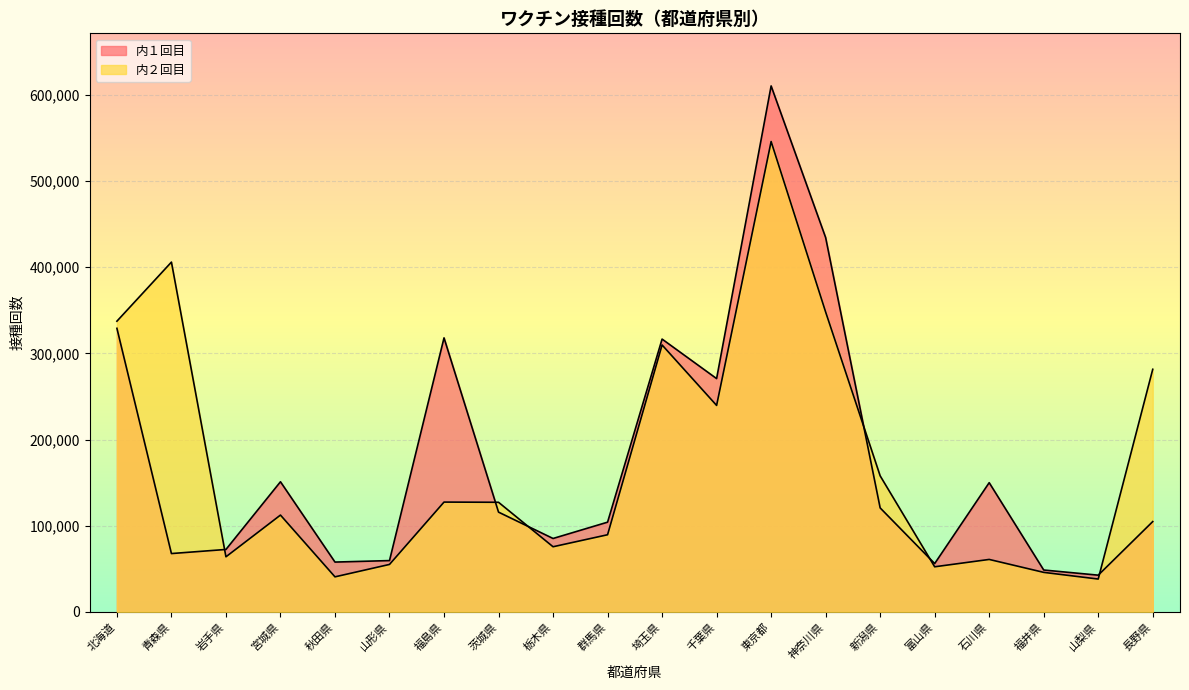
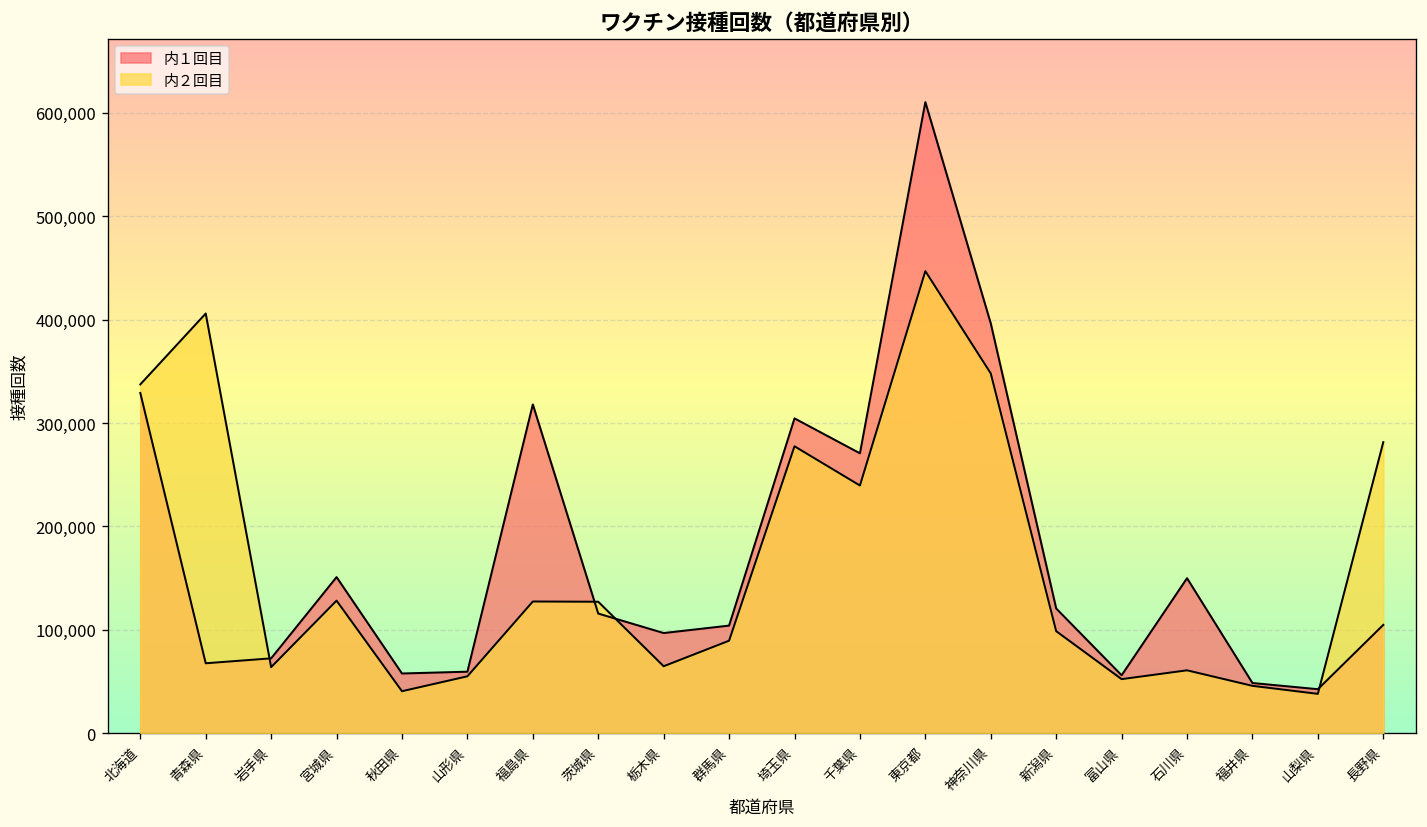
内２回目, 宮城県: 110,000 -> 130,000
内１回目, 栃木県: 90,000 -> 100,000
内２回目, 栃木県: 80,000 -> 60,000
内１回目, 埼玉県: 320,000 -> 300,000
内２回目, 埼玉県: 310,000 -> 280,000
内２回目, 東京都: 550,000 -> 450,000
内１回目, 神奈川県: 430,000 -> 400,000
内２回目, 新潟県: 160,000 -> 100,000
